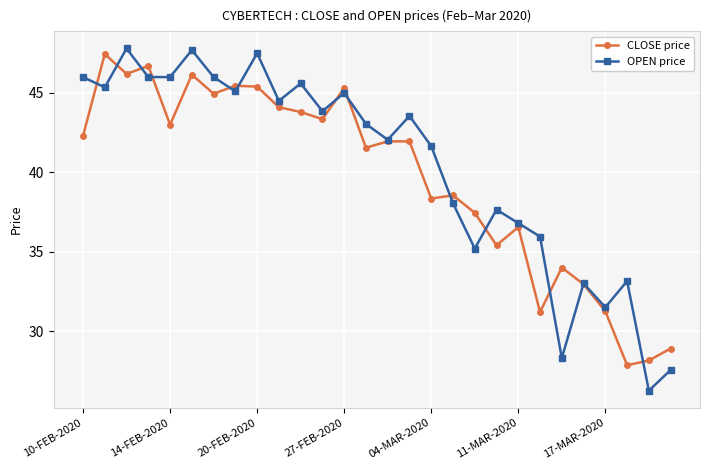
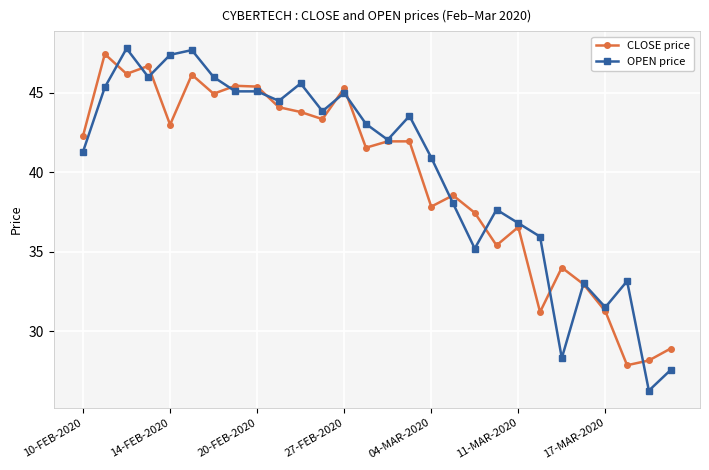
OPEN price, 10-FEB-2020: 46.0 -> 41.3
OPEN price, 14-FEB-2020: 46.0 -> 47.4
OPEN price, 20-FEB-2020: 47.5 -> 45.1
CLOSE price, 04-MAR-2020: 38.4 -> 37.8
OPEN price, 04-MAR-2020: 41.7 -> 40.9
